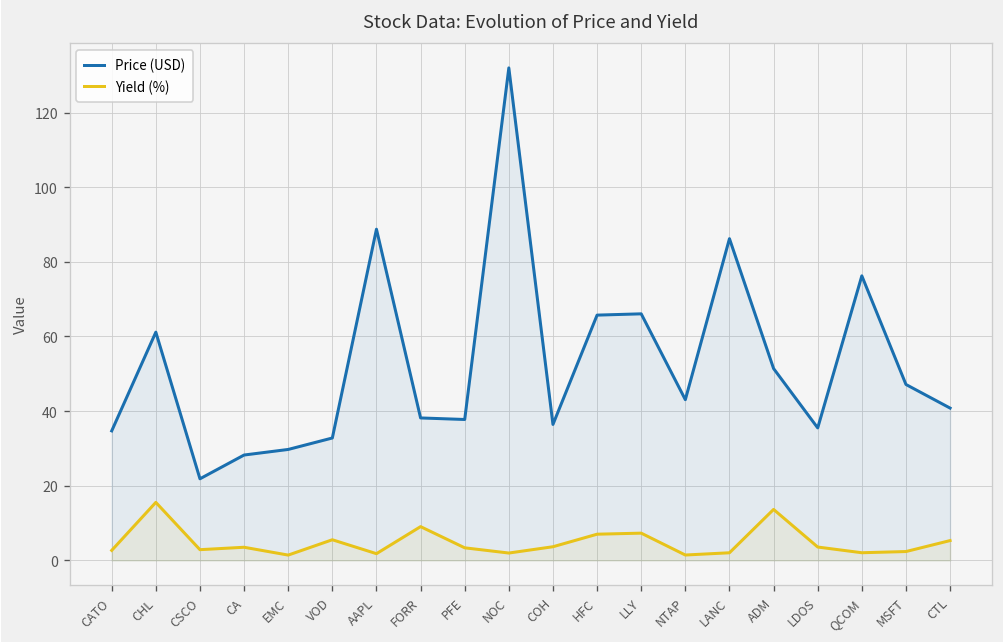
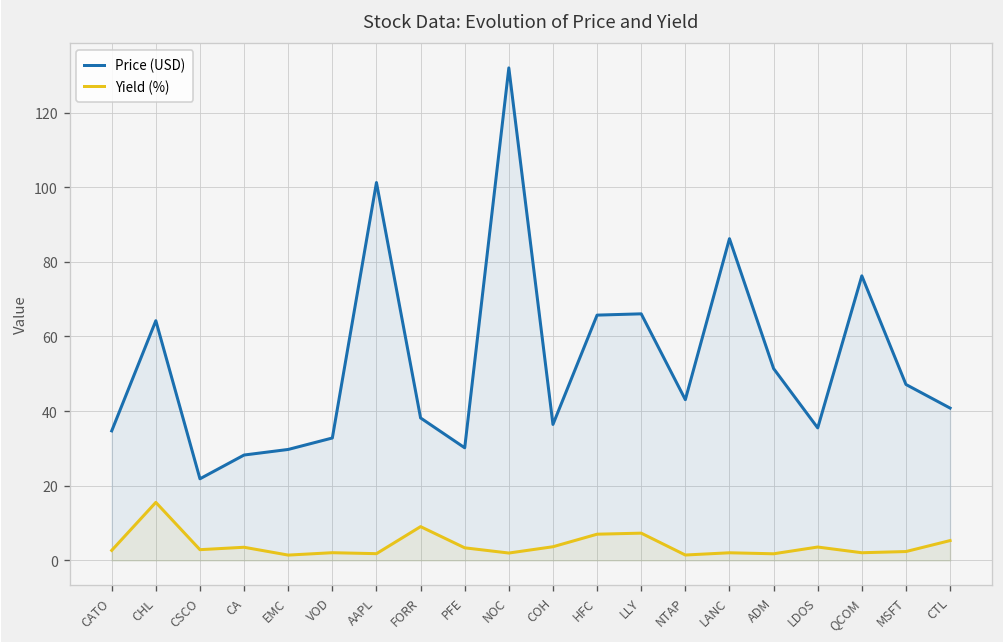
Price (USD), CHL: 61 -> 64
Yield (%), VOD: 6 -> 2
Price (USD), AAPL: 89 -> 101
Price (USD), PFE: 38 -> 30
Yield (%), ADM: 14 -> 2
